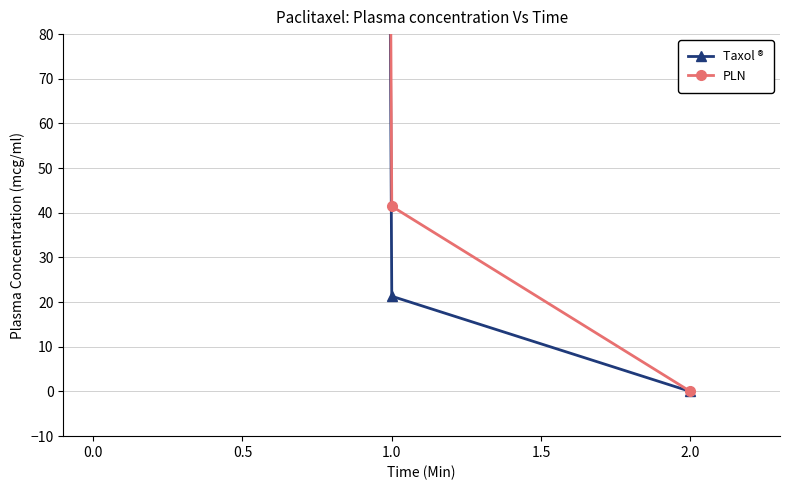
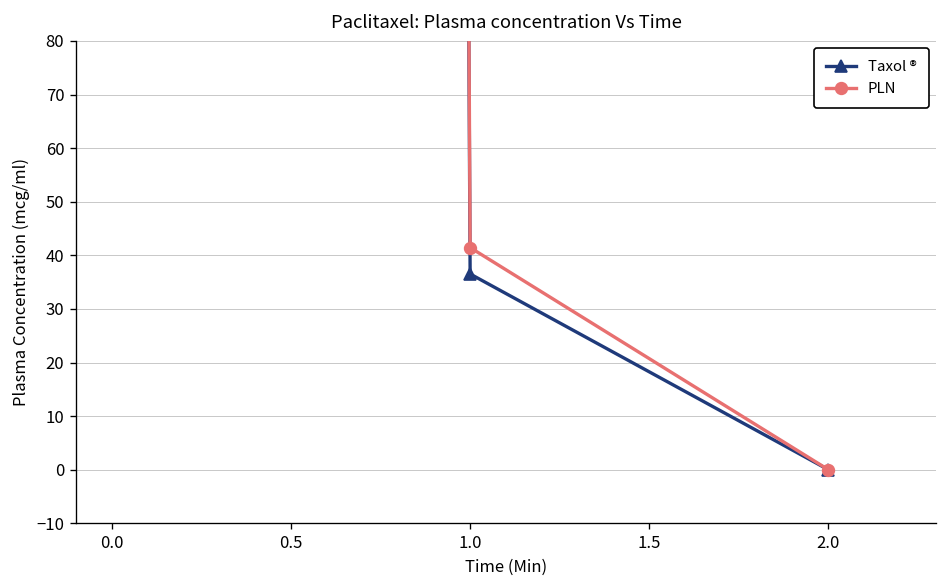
Taxol ®, 1.0: 21 -> 37
